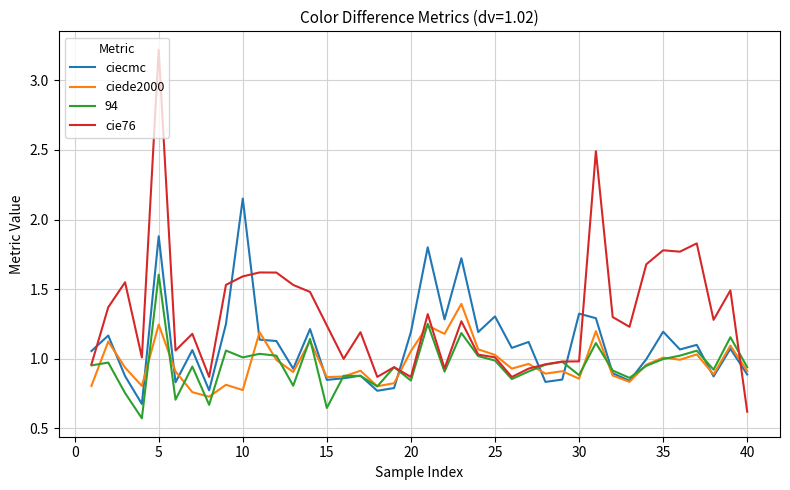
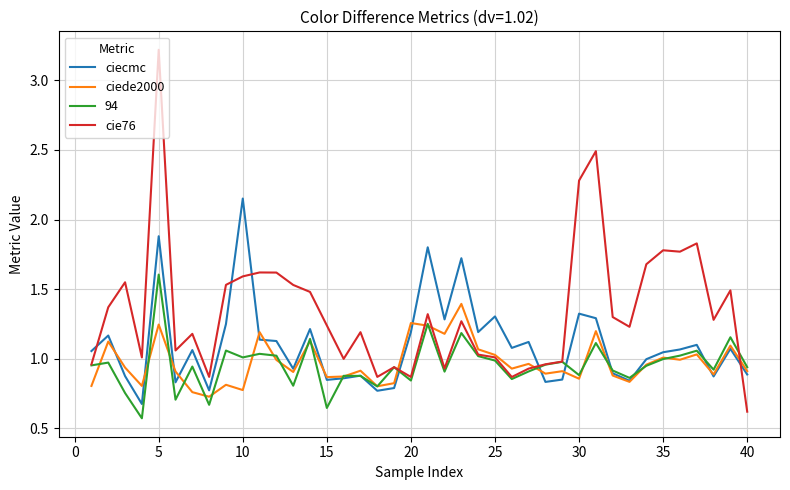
ciede2000, 20: 1.06 -> 1.26
cie76, 30: 0.98 -> 2.28
ciecmc, 35: 1.19 -> 1.05
